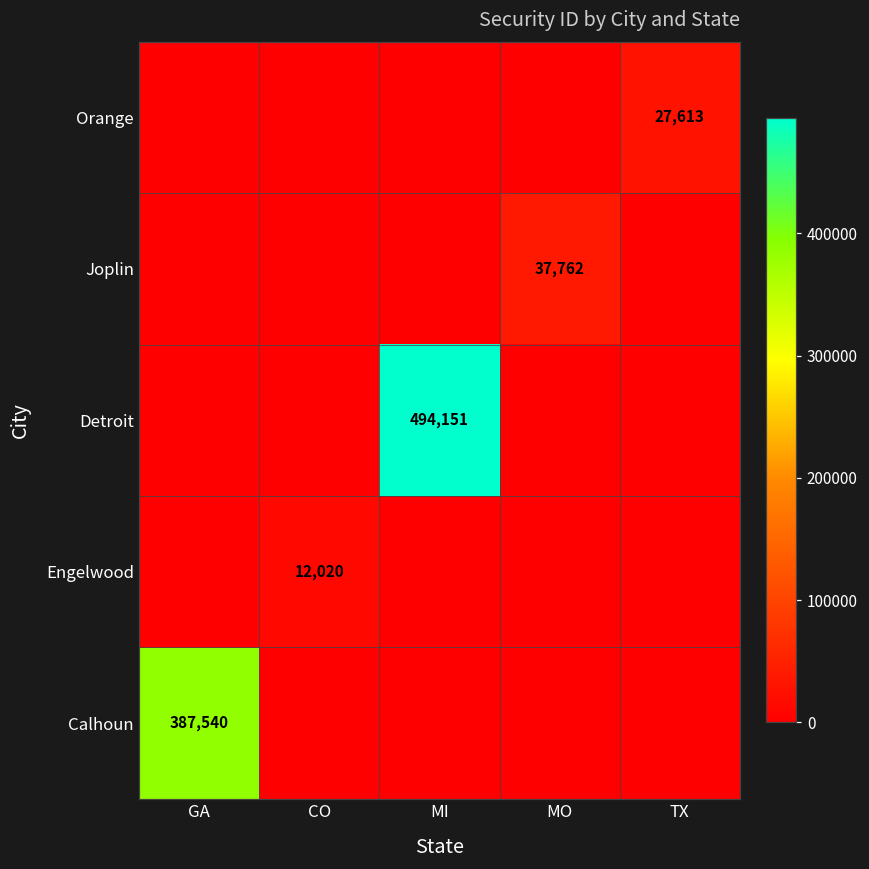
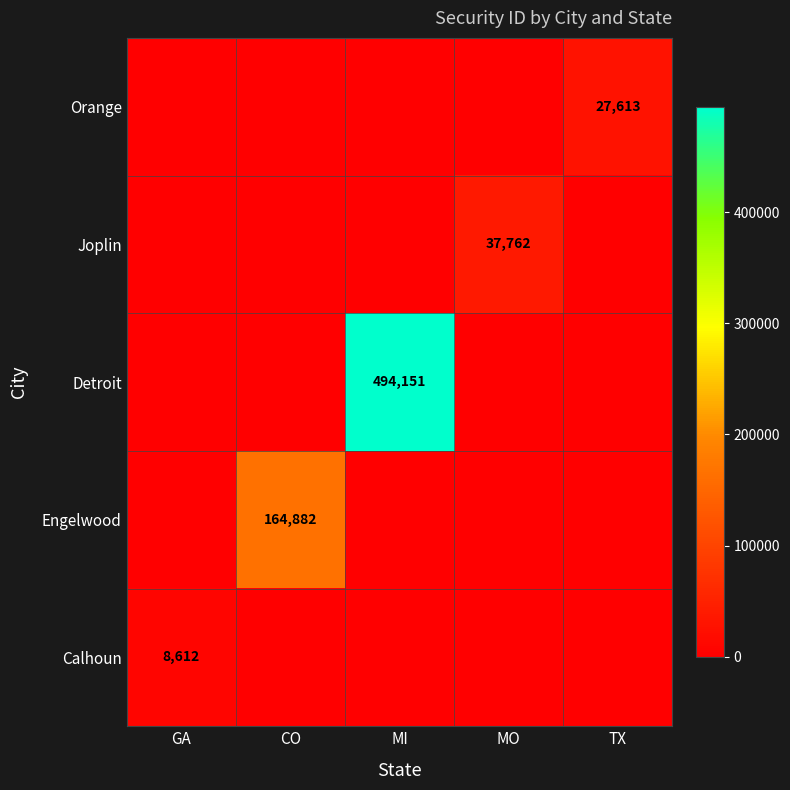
Engelwood, CO: 12,020 -> 164,882
Calhoun, GA: 387,540 -> 8,612
